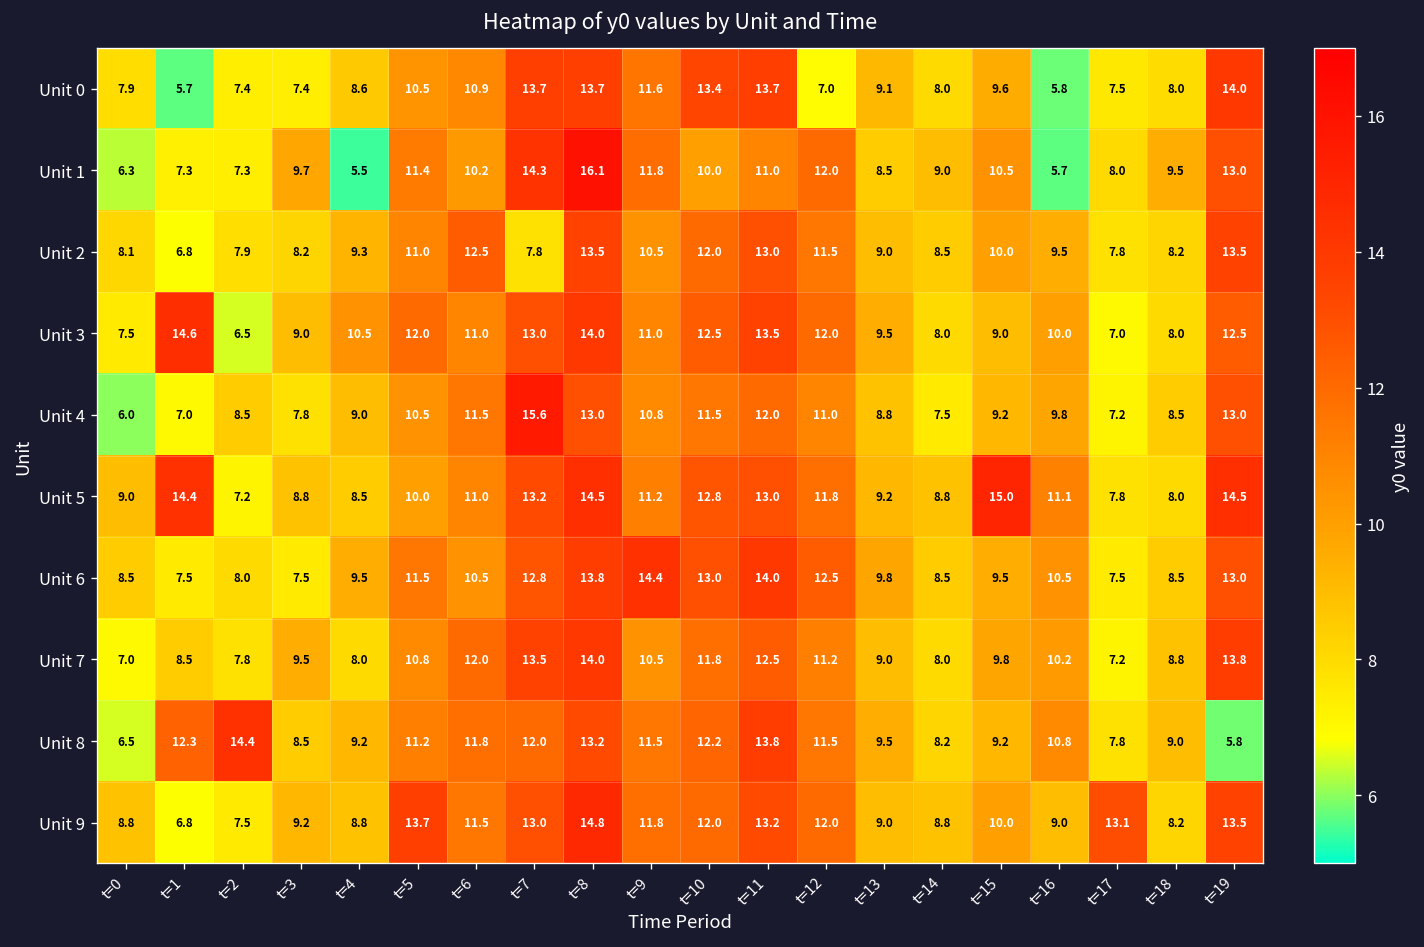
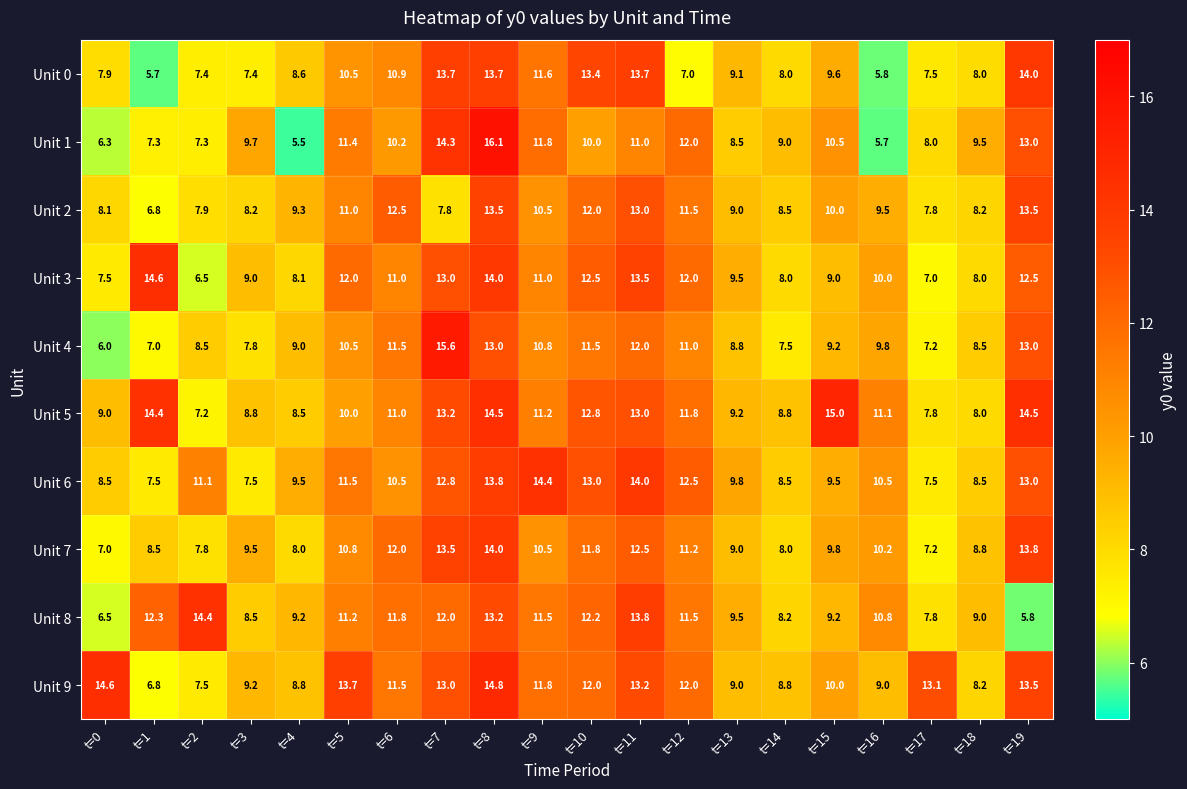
Unit 3, t=4: 10.5 -> 8.1
Unit 6, t=2: 8.0 -> 11.1
Unit 9, t=0: 8.8 -> 14.6
